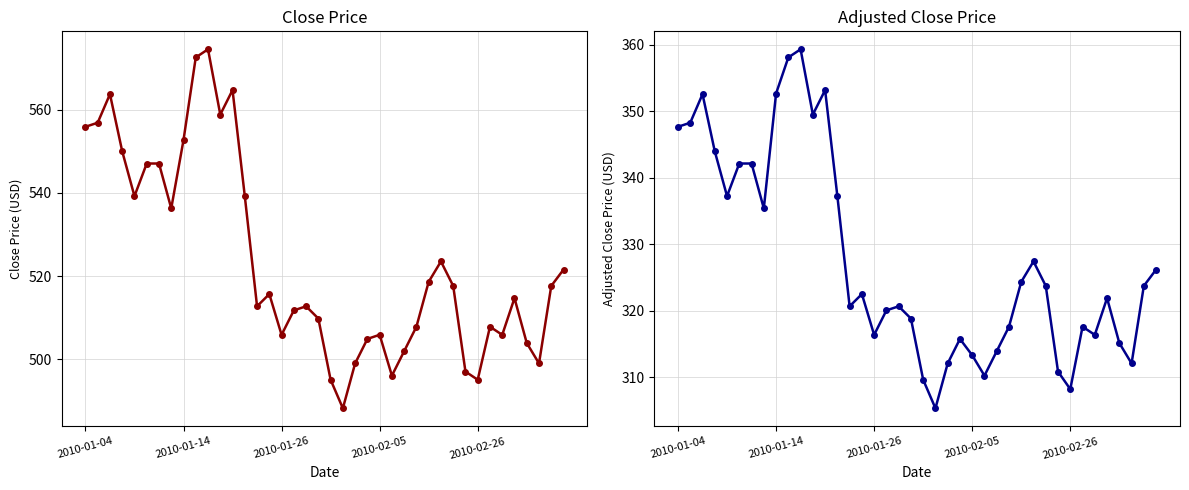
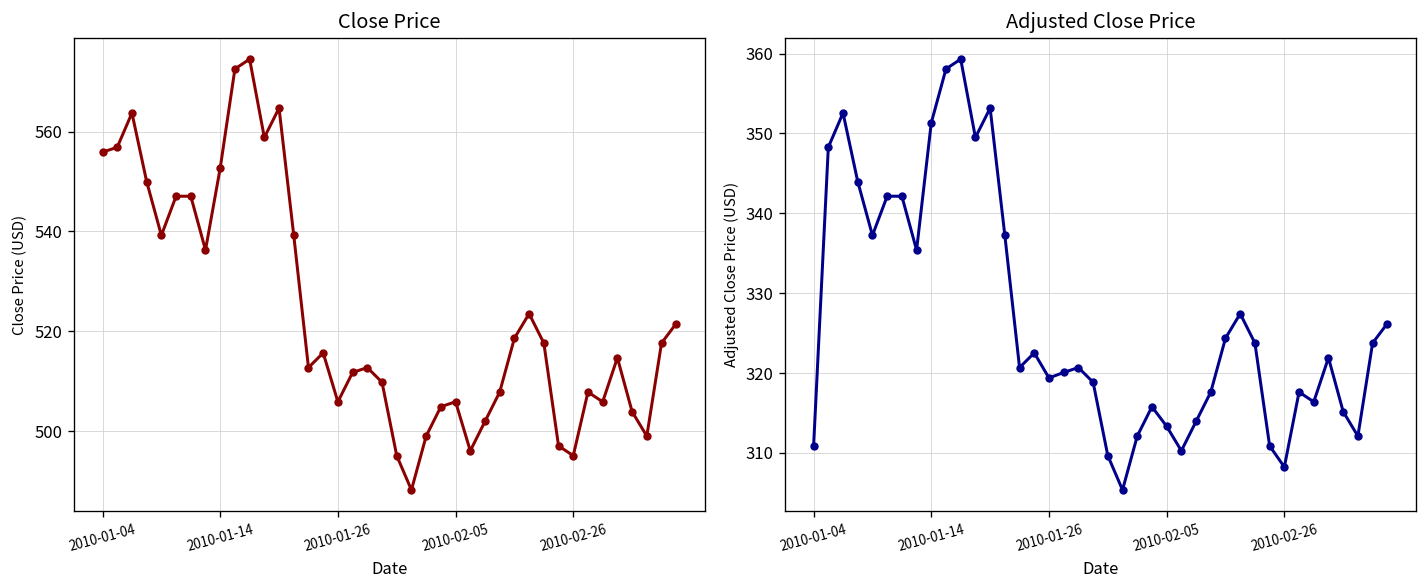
Adjusted Close Price, 2010-01-04: 348 -> 311
Adjusted Close Price, 2010-01-14: 353 -> 351
Adjusted Close Price, 2010-01-26: 316 -> 319
